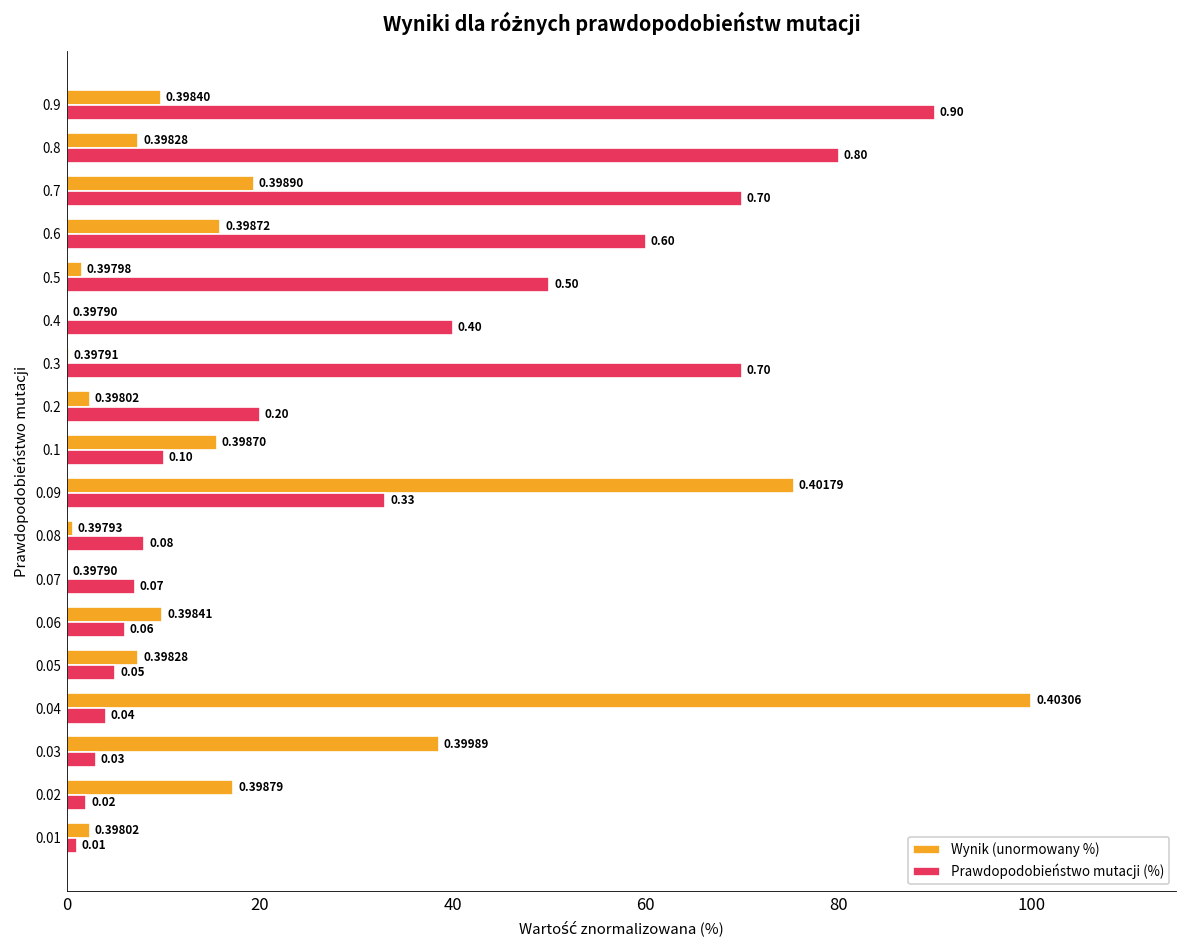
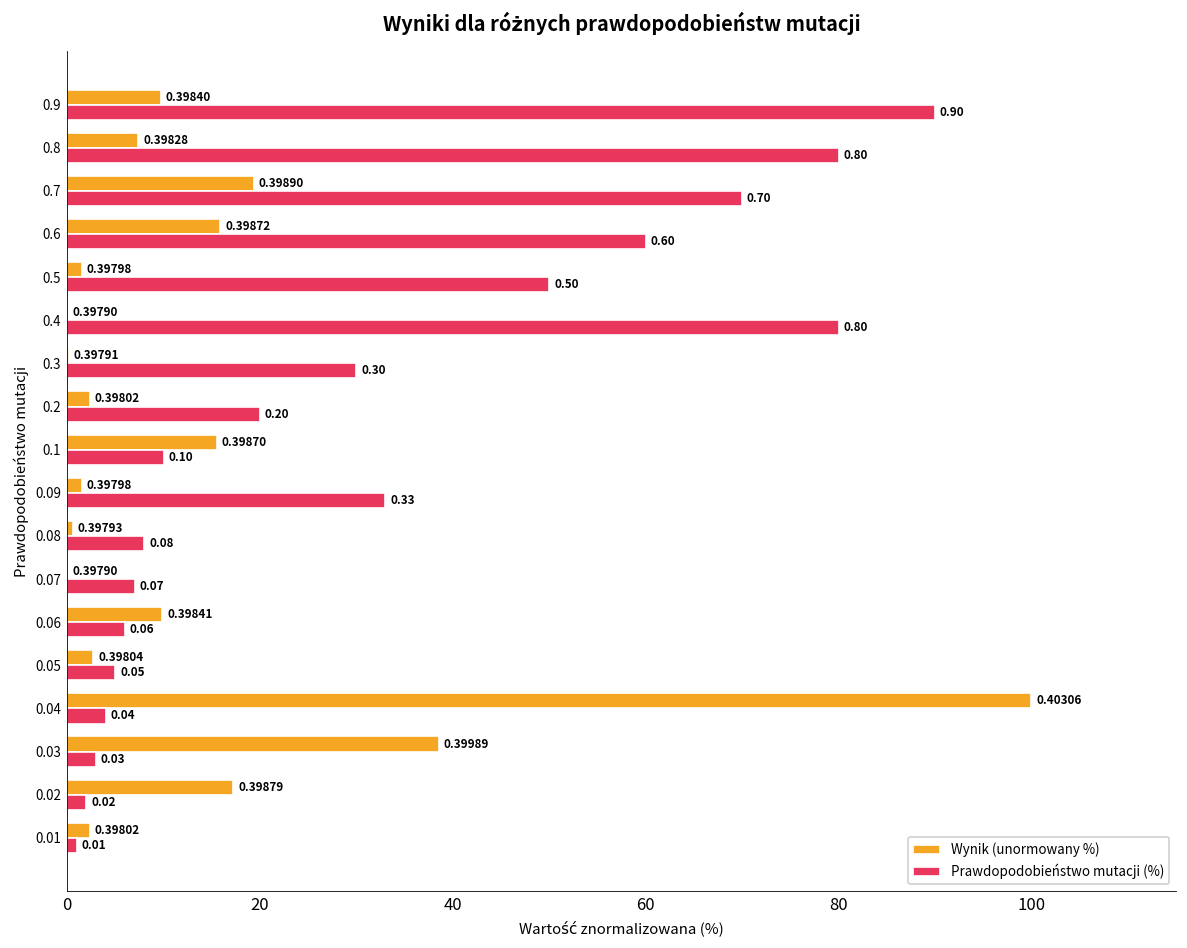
Prawdopodobieństwo mutacji (%), 0.4: 0.40 -> 0.80
Prawdopodobieństwo mutacji (%), 0.3: 0.70 -> 0.30
Wynik (unormowany %), 0.09: 0.40179 -> 0.39798
Wynik (unormowany %), 0.05: 0.39828 -> 0.39804
